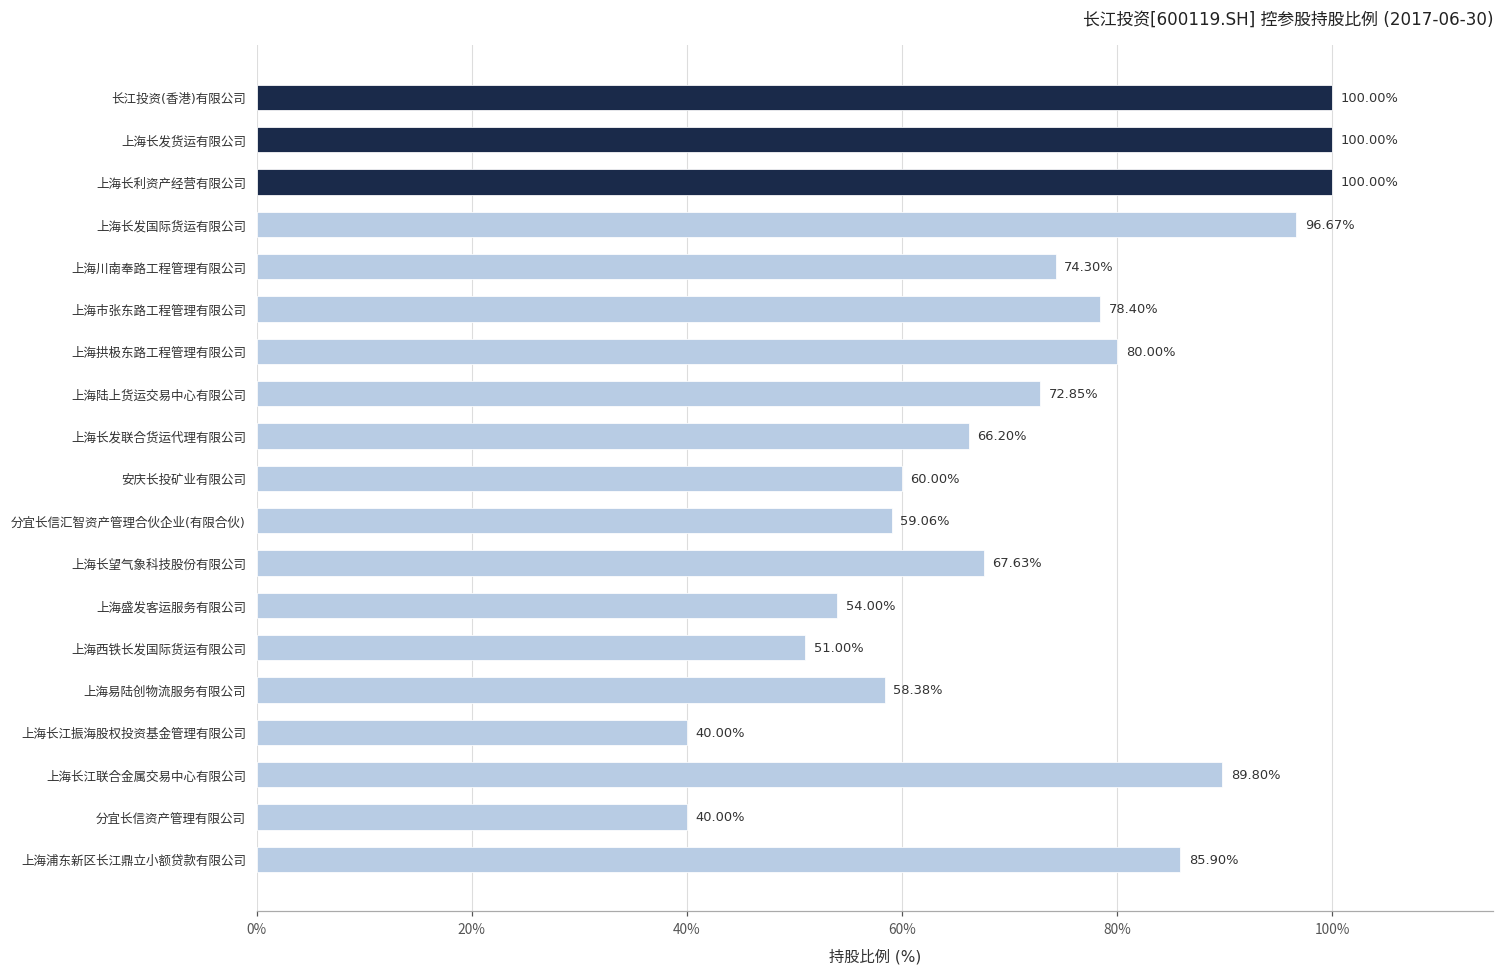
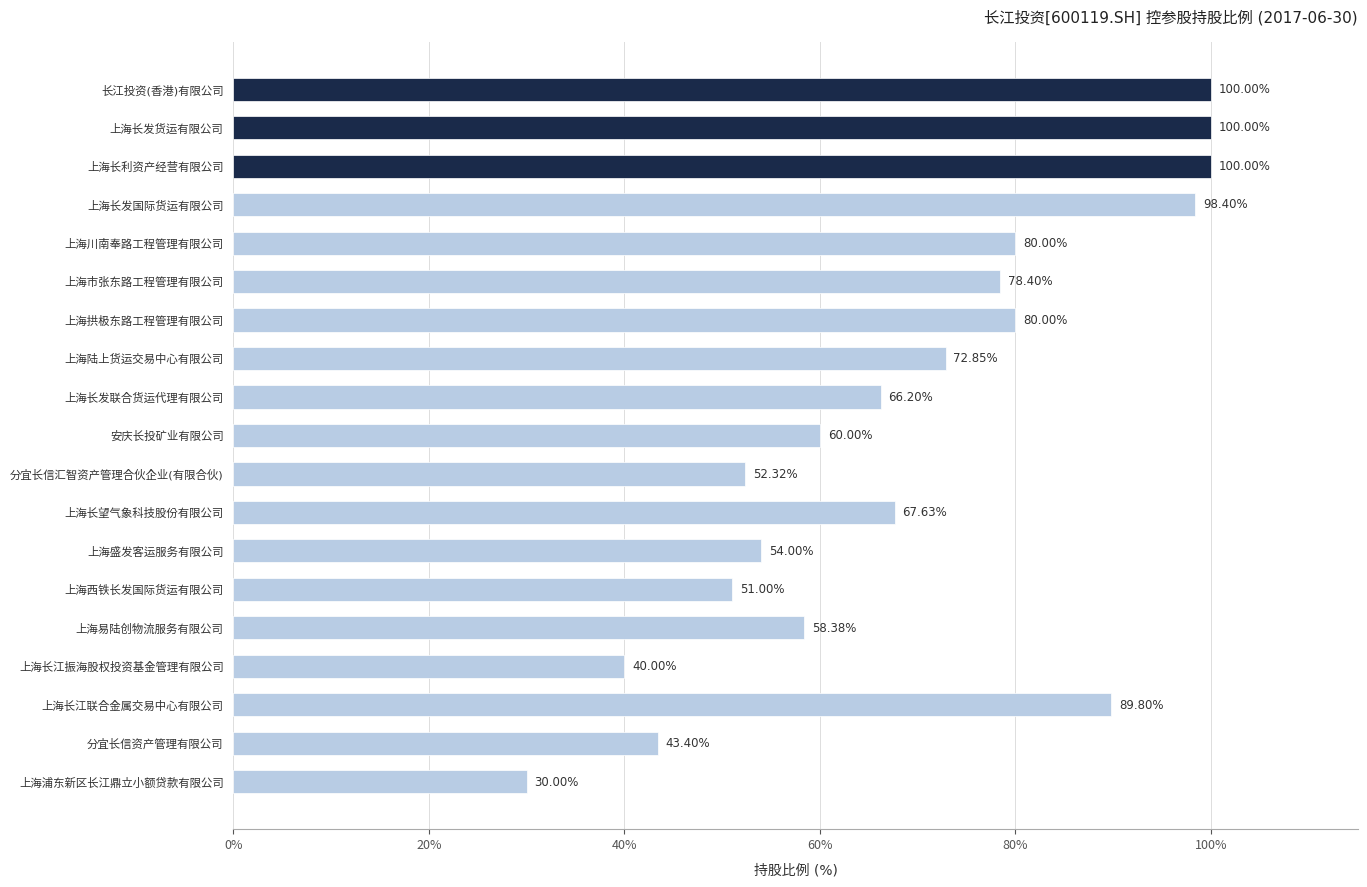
上海长发国际货运有限公司: 96.67% -> 98.40%
上海川南奉路工程管理有限公司: 74.30% -> 80.00%
分宜长信汇智资产管理合伙企业(有限合伙): 59.06% -> 52.32%
分宜长信资产管理有限公司: 40.00% -> 43.40%
上海浦东新区长江鼎立小额贷款有限公司: 85.90% -> 30.00%
